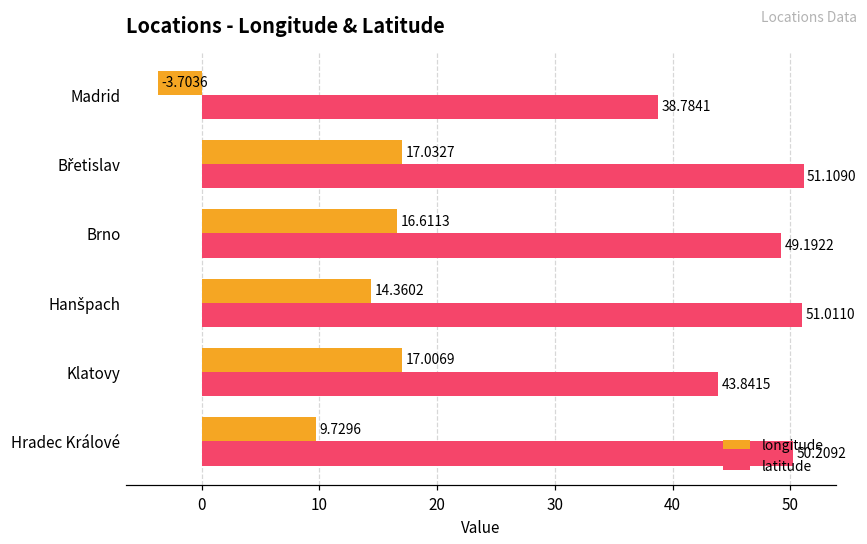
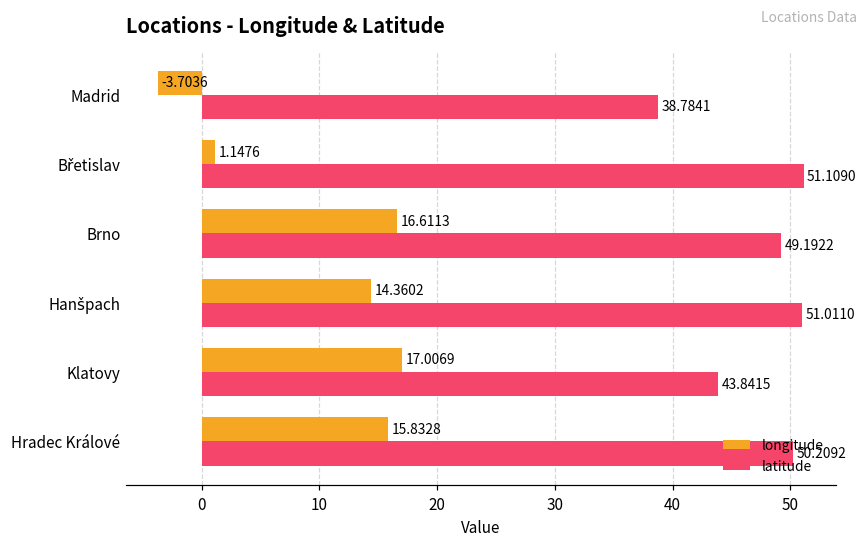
longitude, Břetislav: 17.0327 -> 1.1476
longitude, Hradec Králové: 9.7296 -> 15.8328
